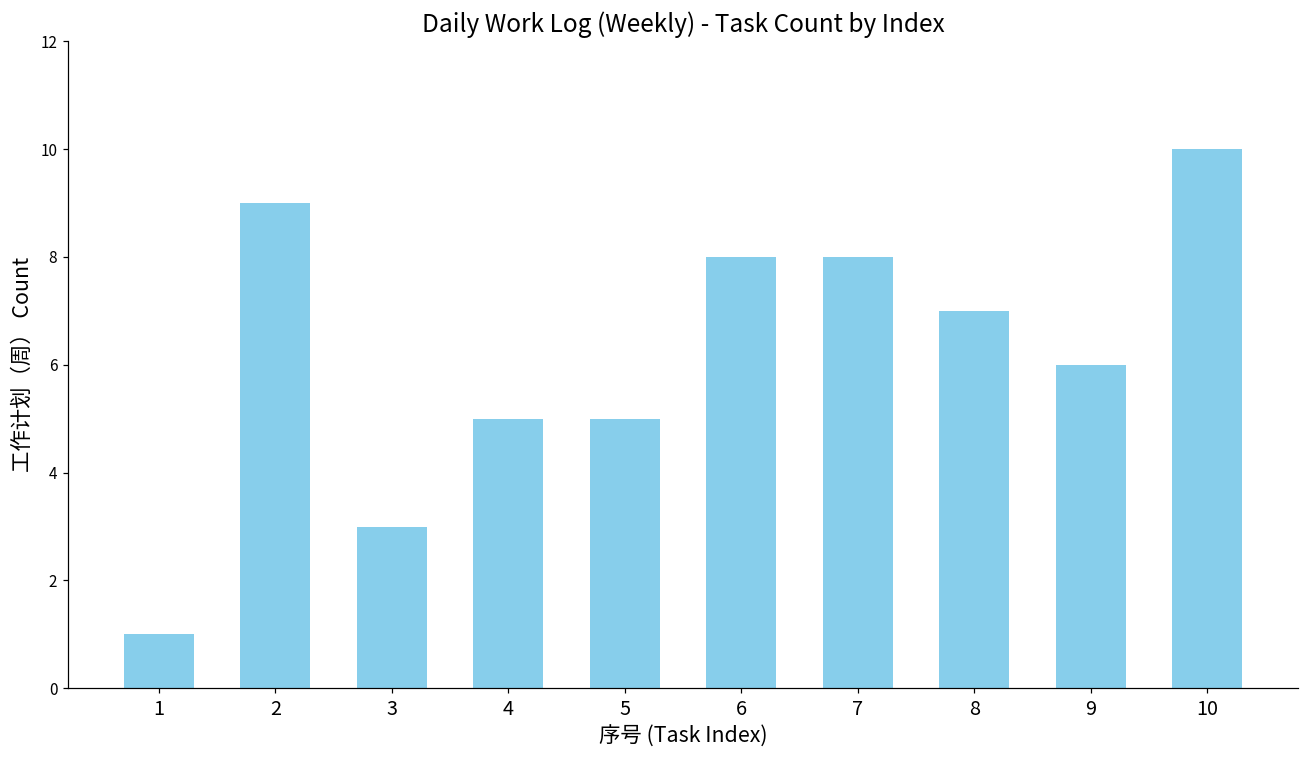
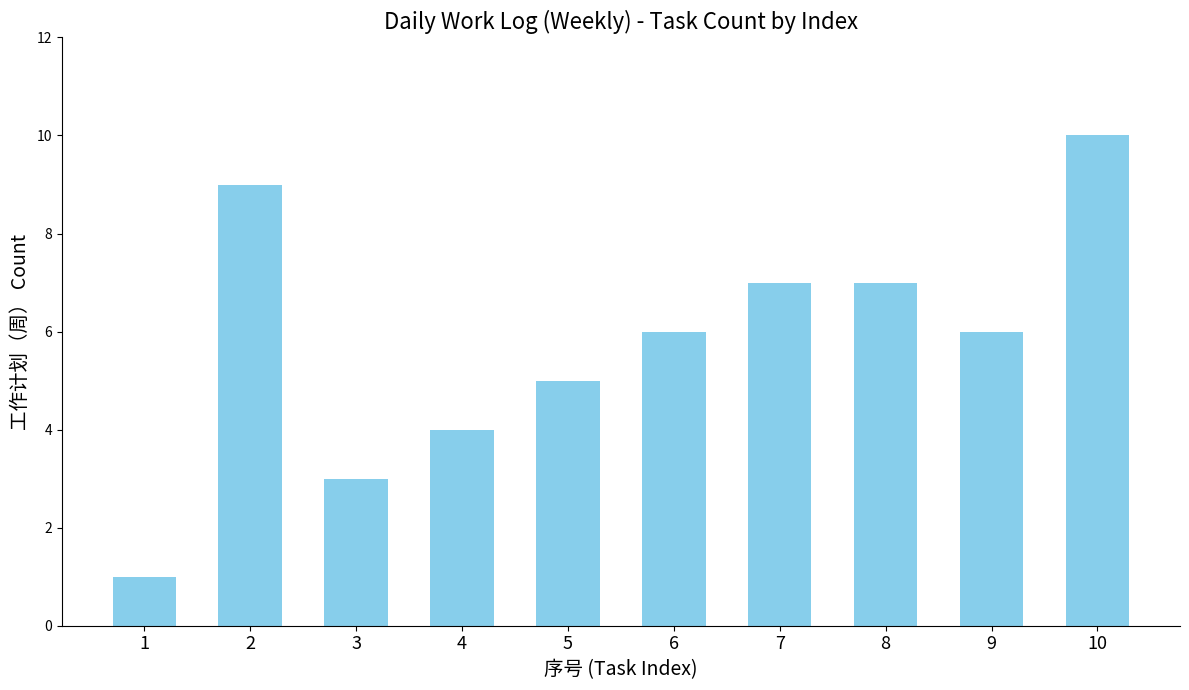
4: 5 -> 4
6: 8 -> 6
7: 8 -> 7
